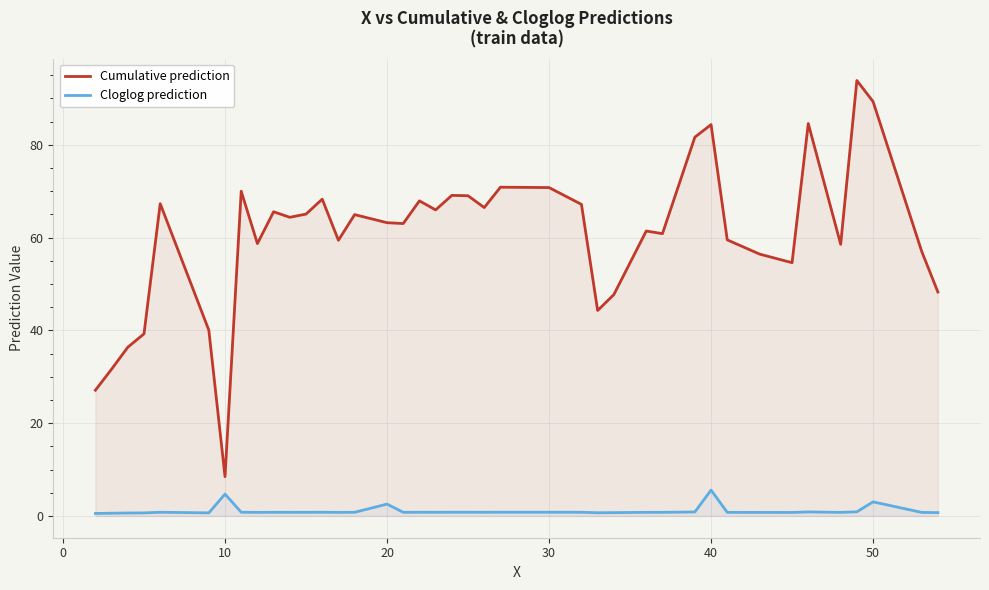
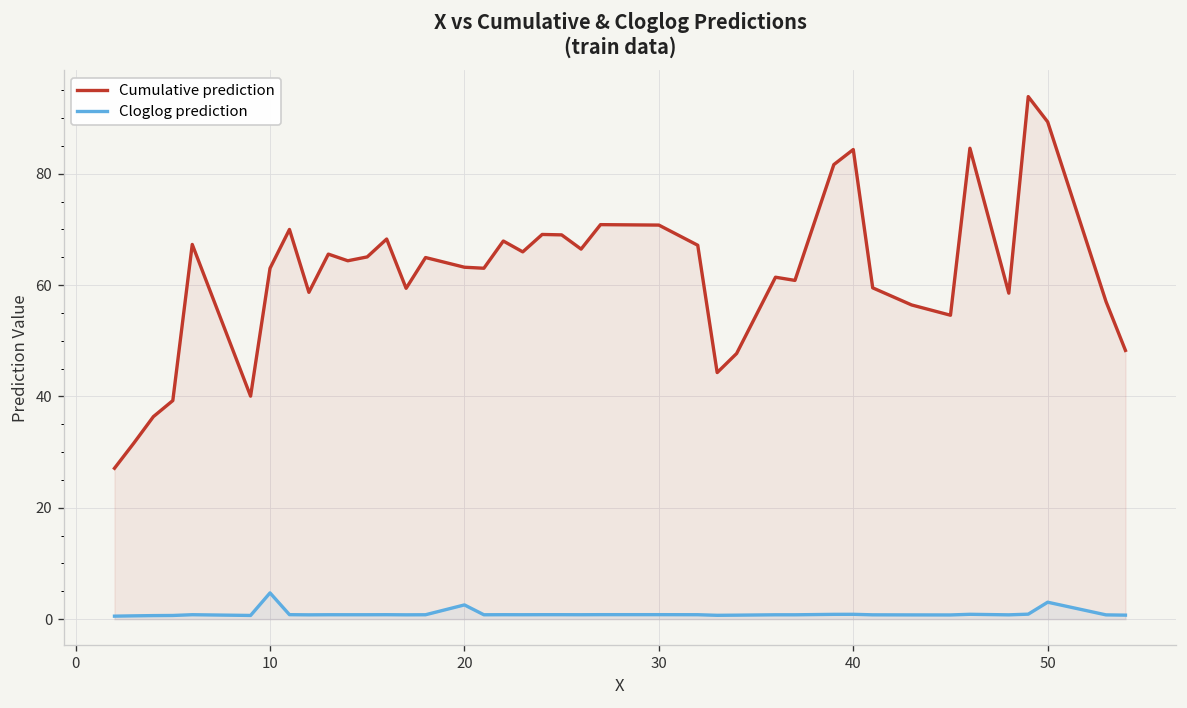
Cumulative prediction, 10: 8 -> 63
Cloglog prediction, 40: 6 -> 1
